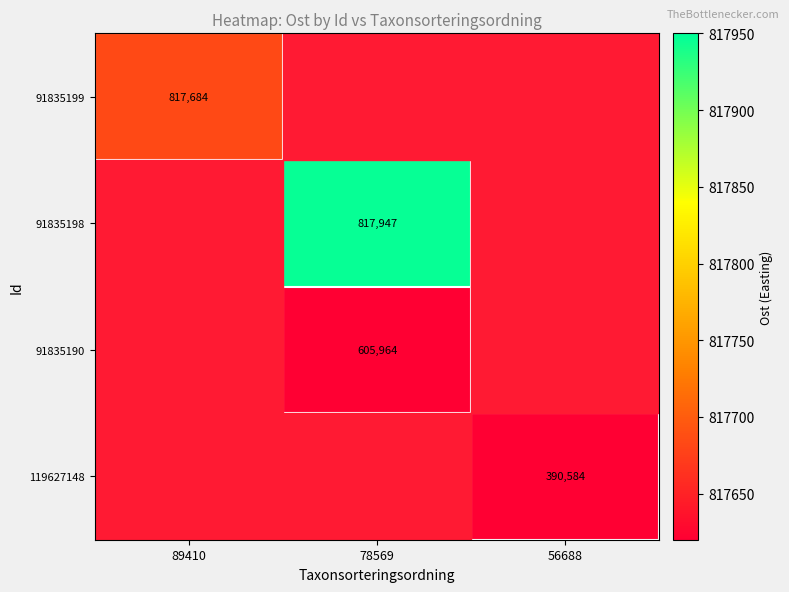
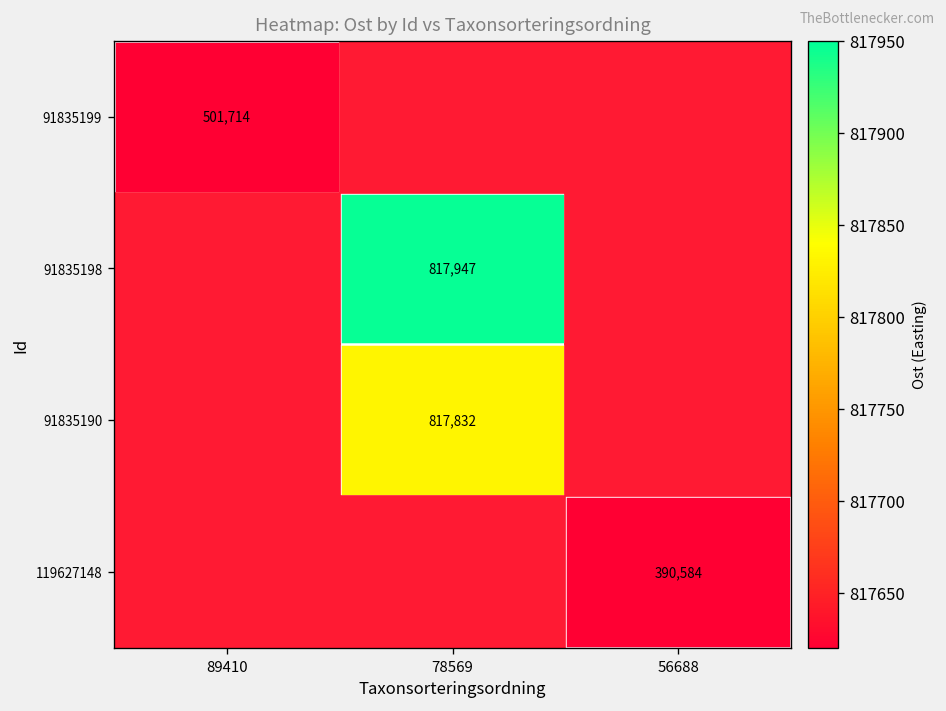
91835199, 89410: 817,684 -> 501,714
91835190, 78569: 605,964 -> 817,832
